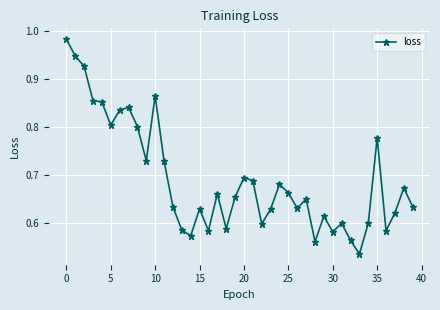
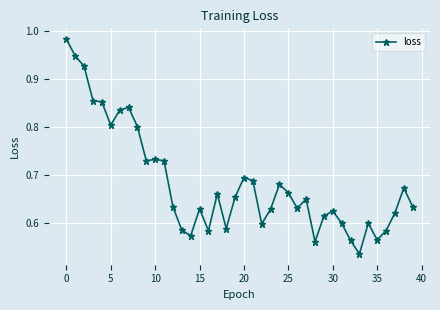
10: 0.87 -> 0.73
30: 0.58 -> 0.63
35: 0.78 -> 0.57
